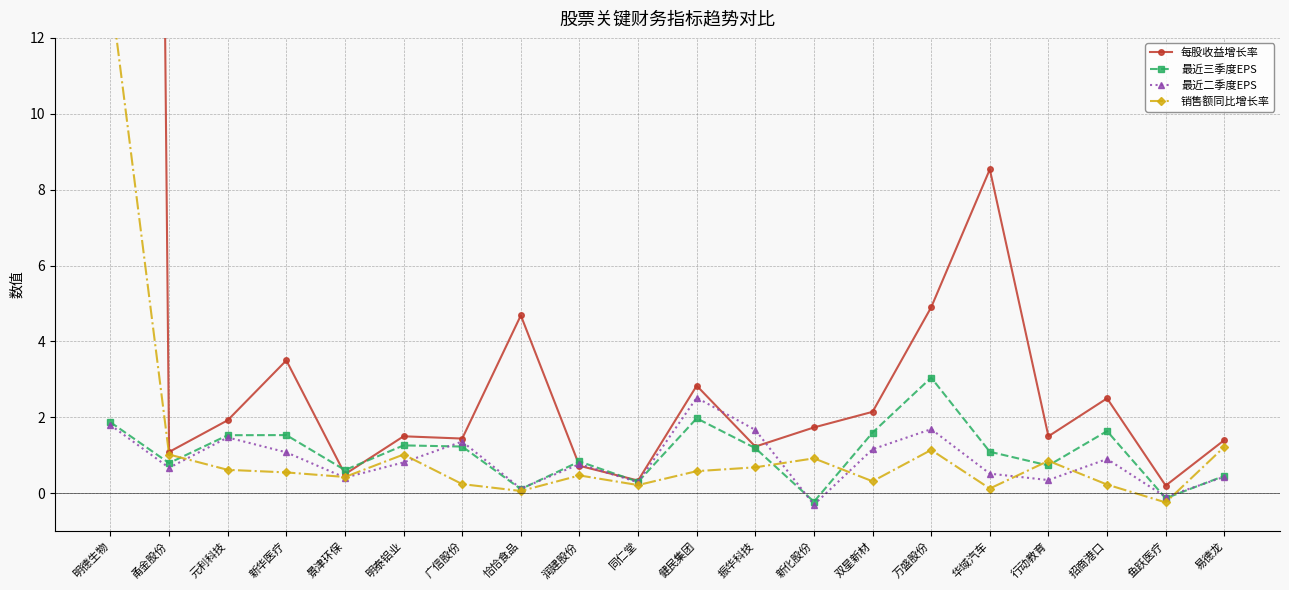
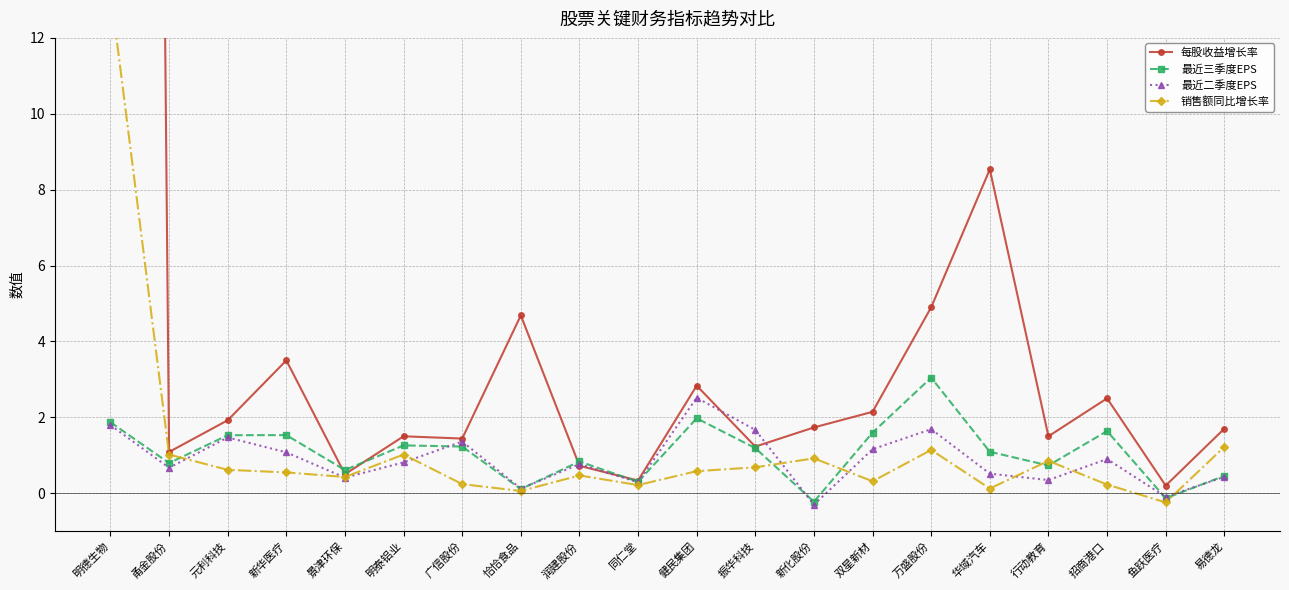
每股收益增长率, 易德龙: 1.4 -> 1.7
